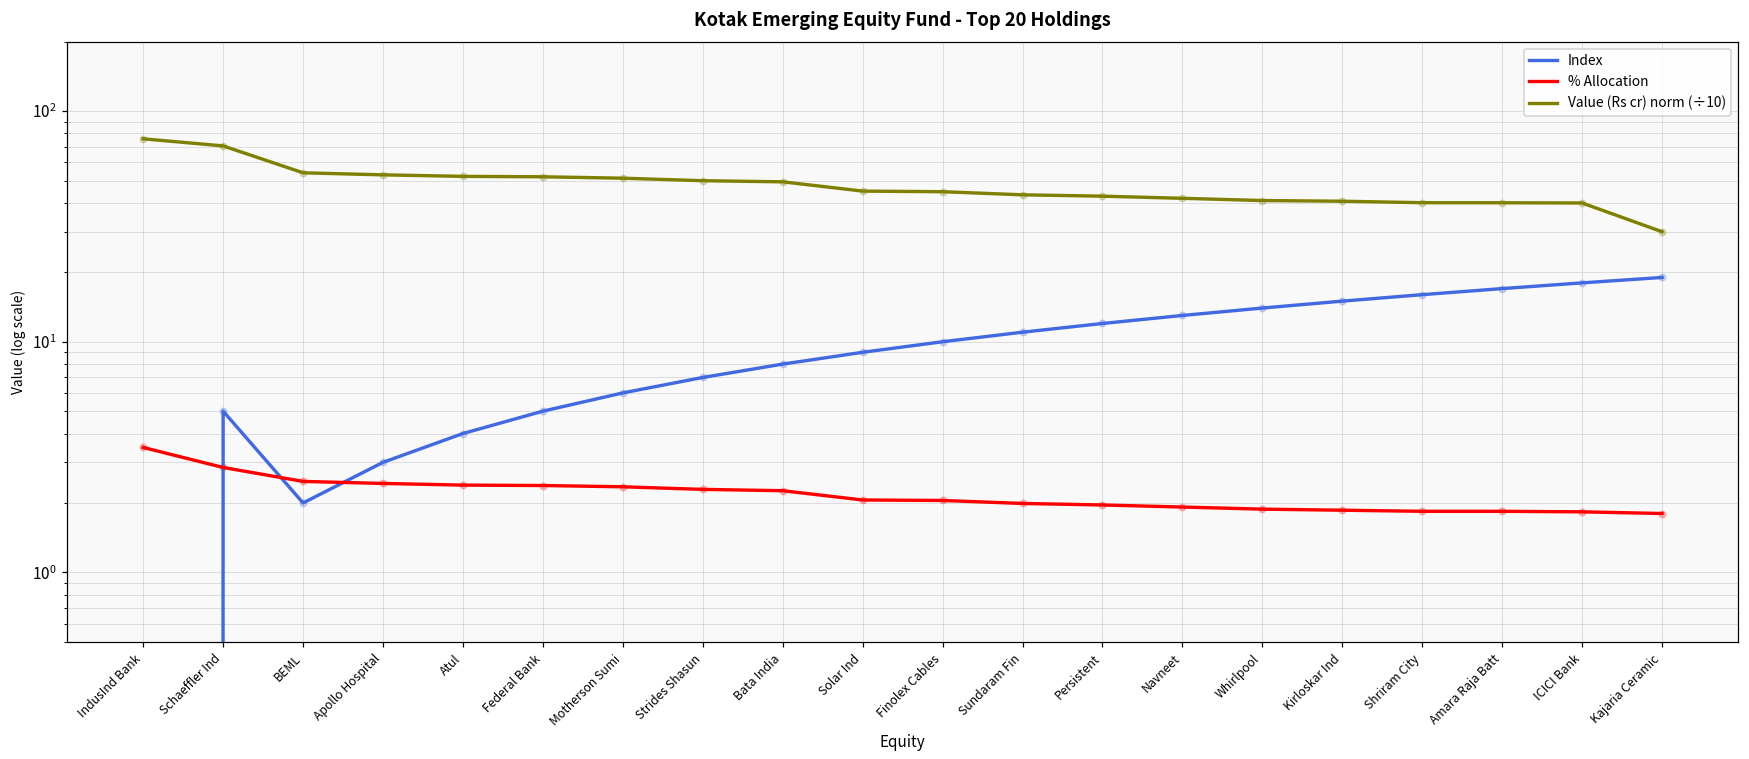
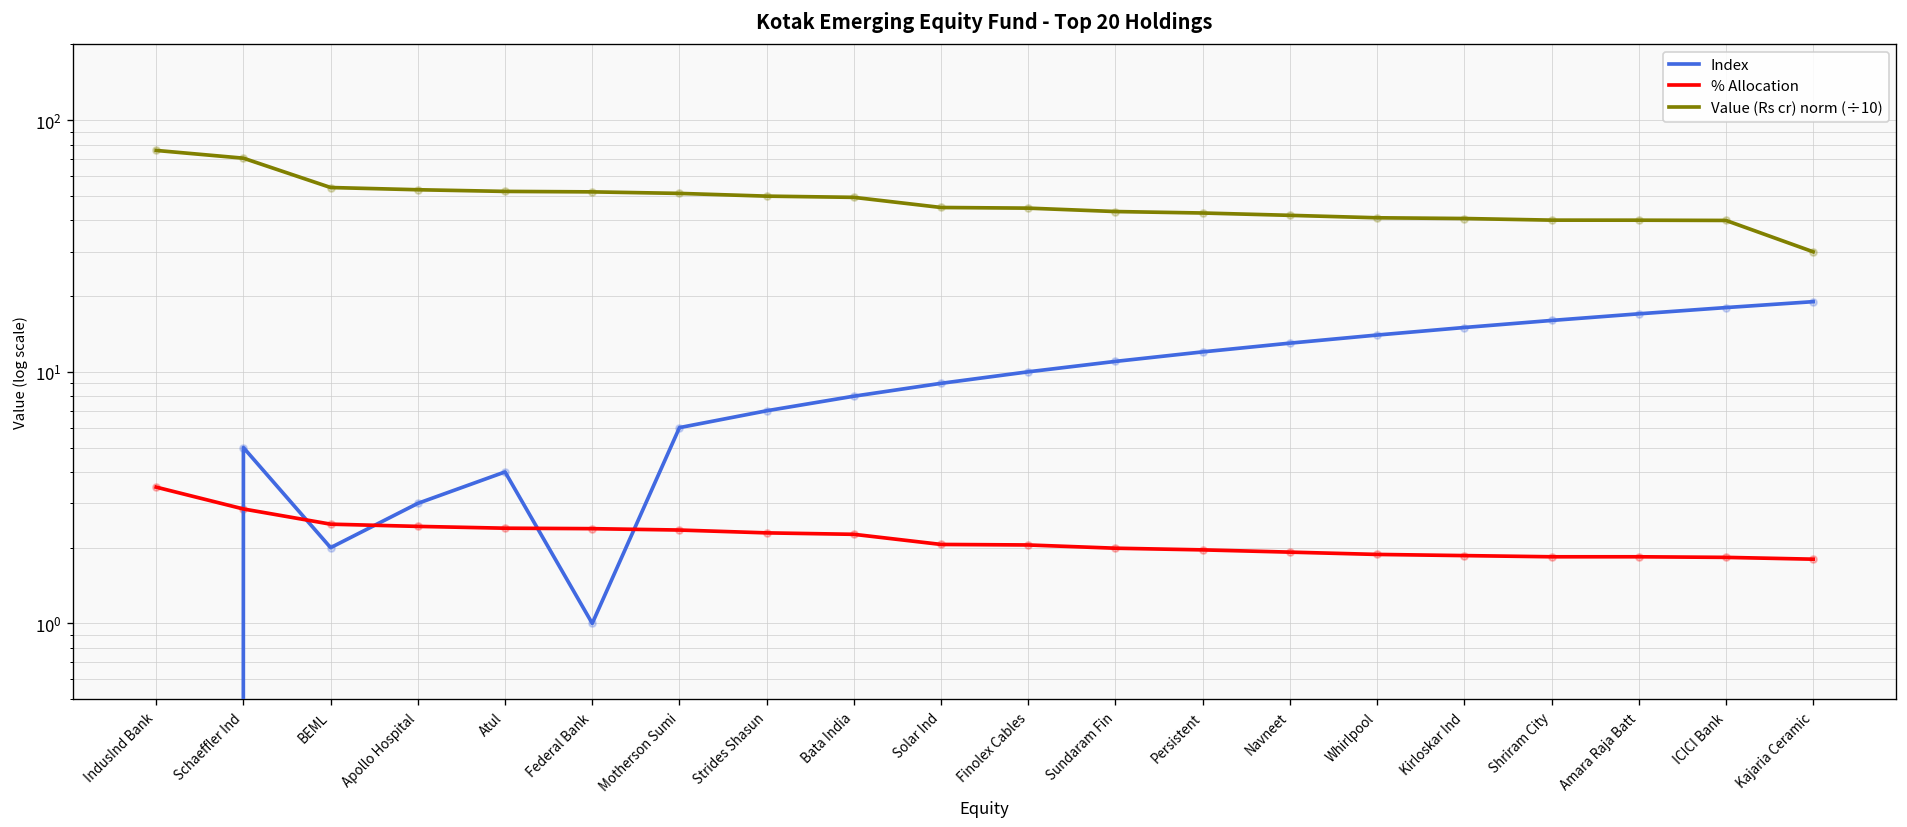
Index, Federal Bank: 5 -> 1
